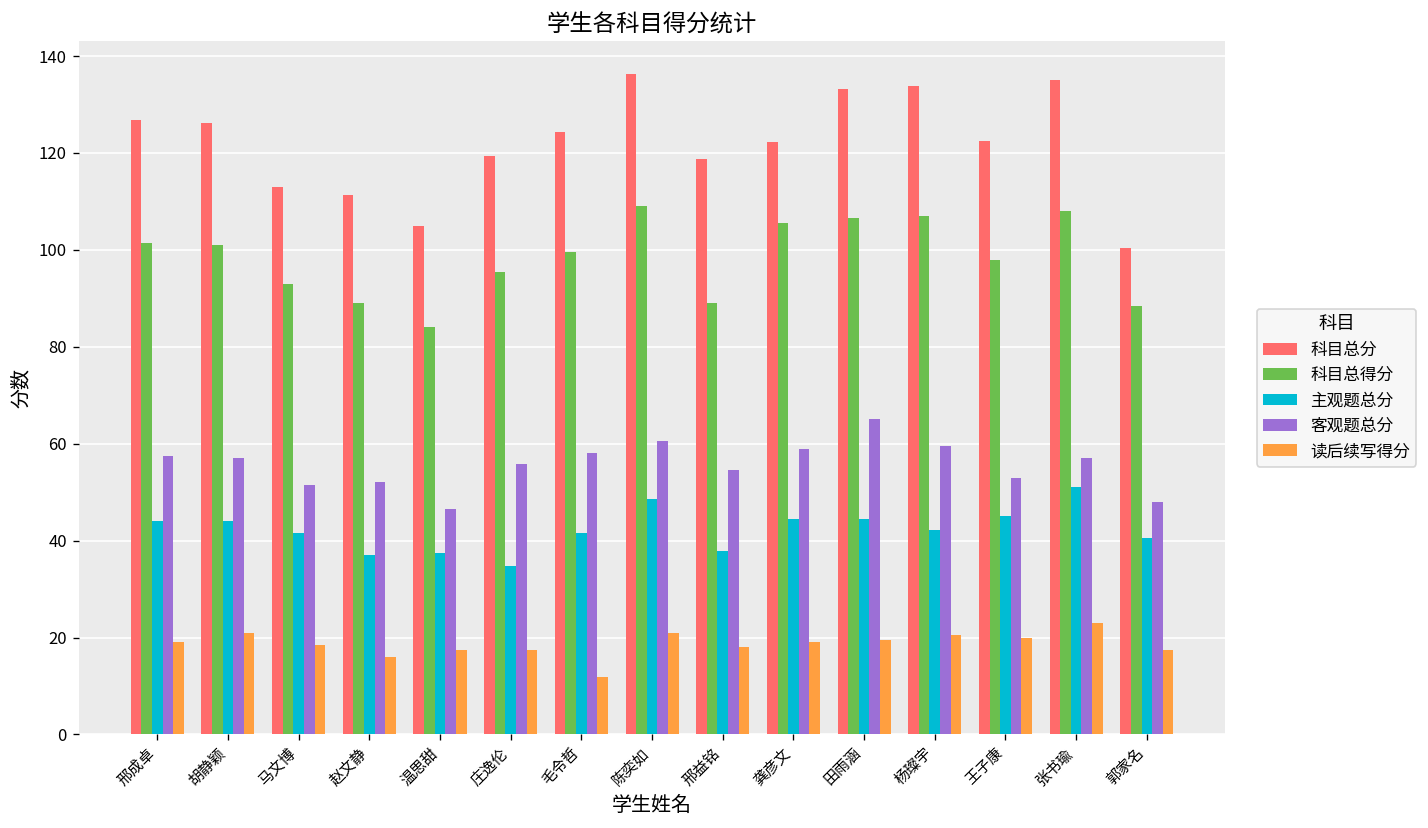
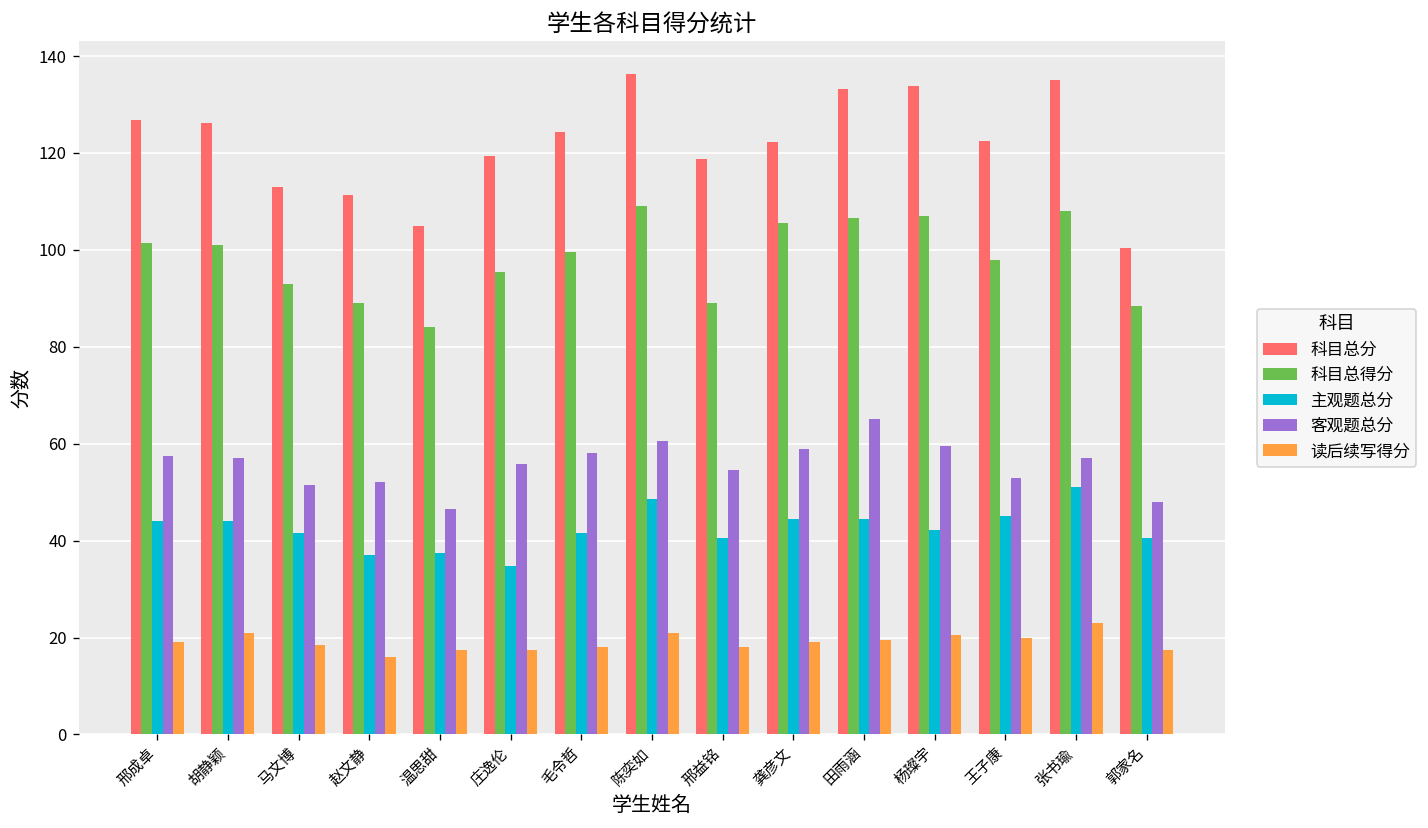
读后续写得分, 毛令哲: 12 -> 18
主观题总分, 邢益铭: 38 -> 41
